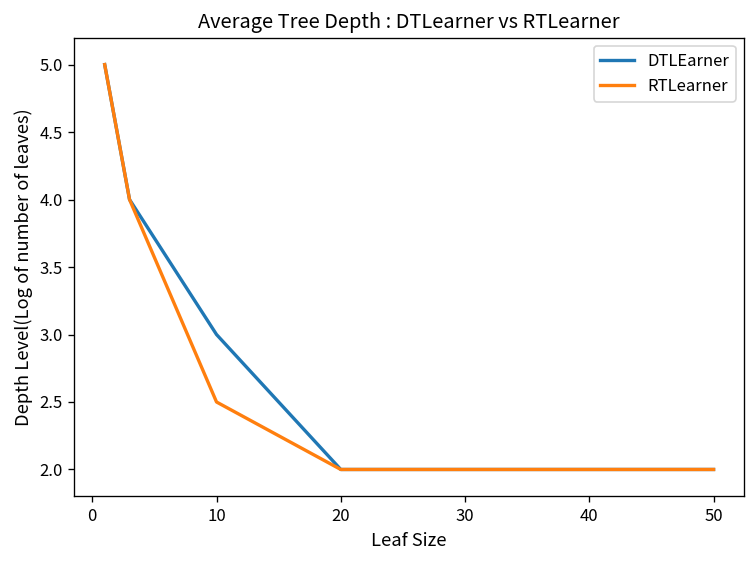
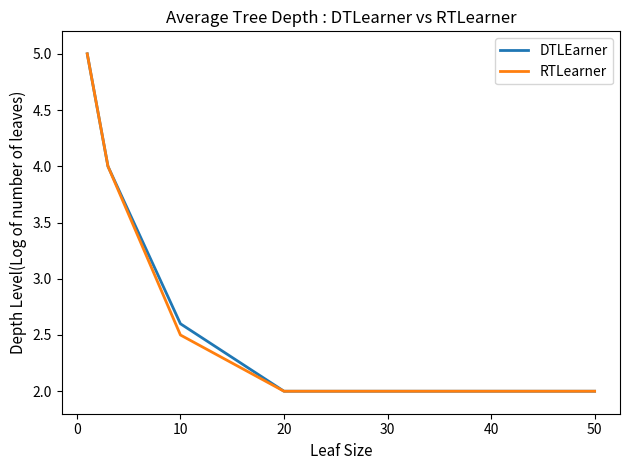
DTLEarner, 10: 3.0 -> 2.6
